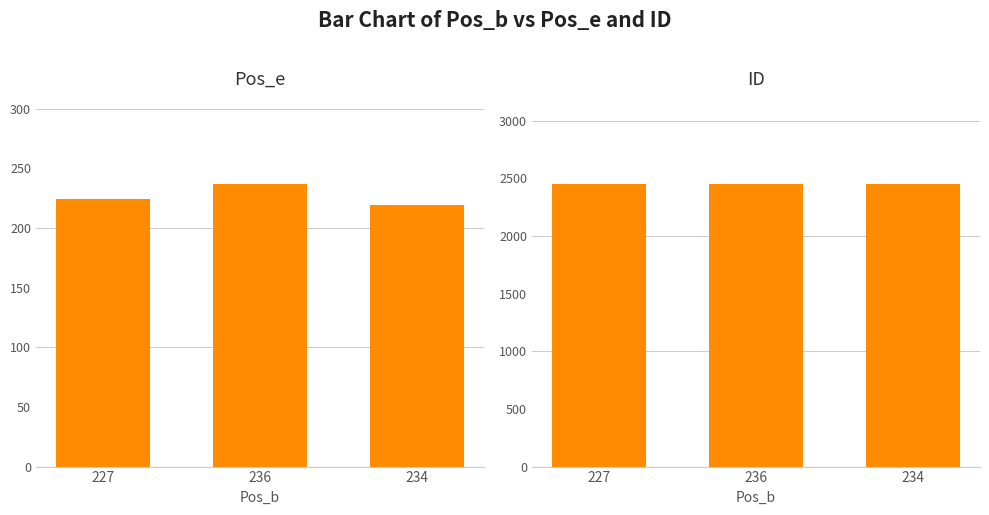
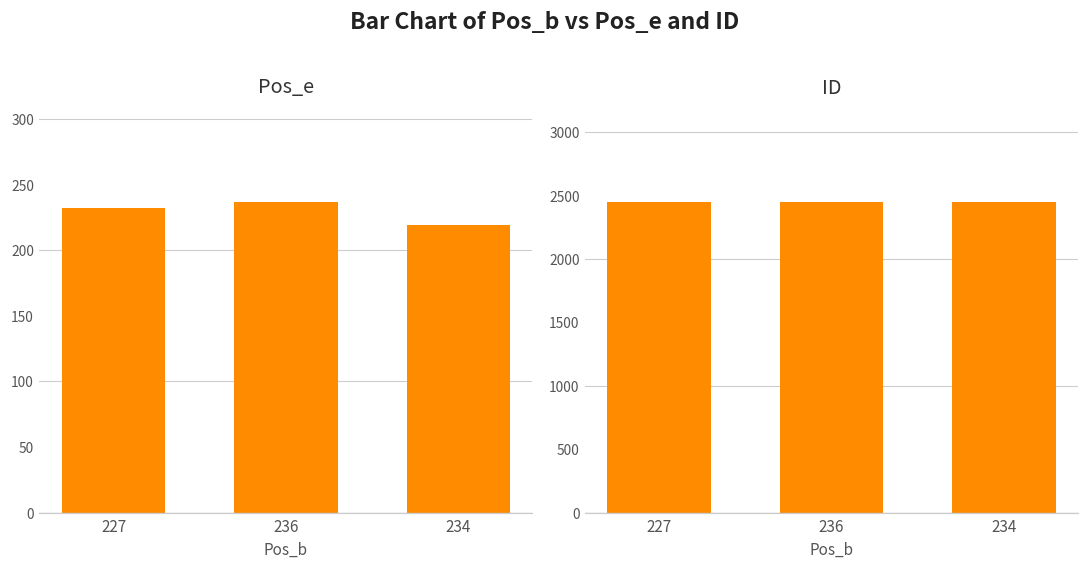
Pos_e, 227: 224 -> 232
